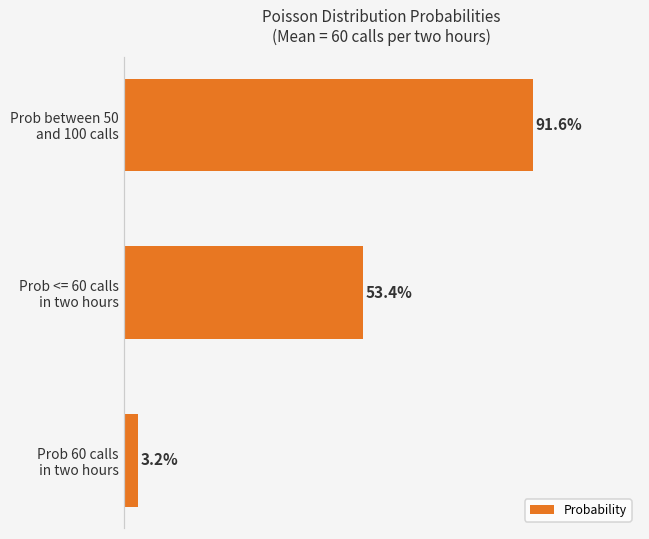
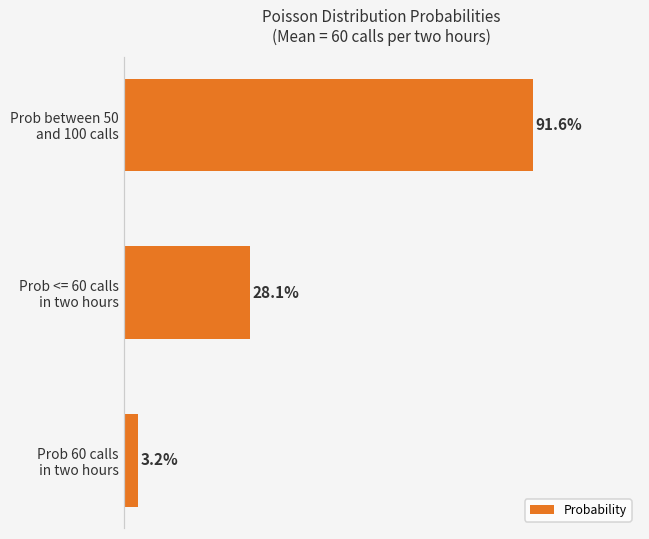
Prob <= 60 calls in two hours: 53.4% -> 28.1%
